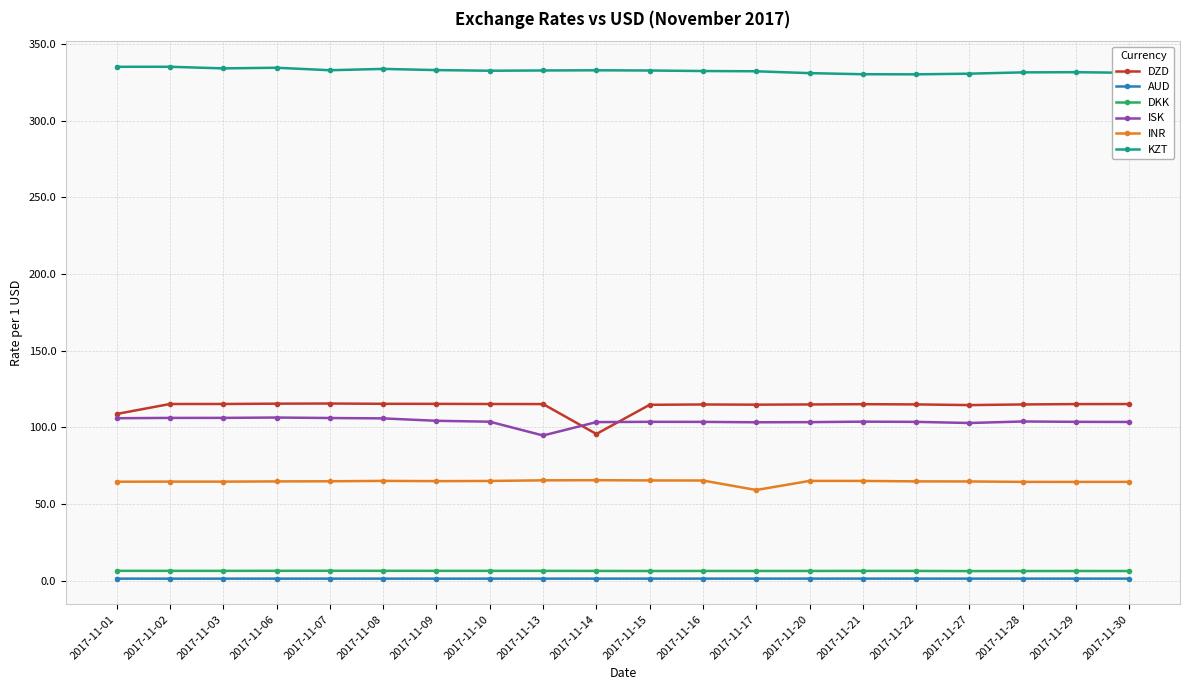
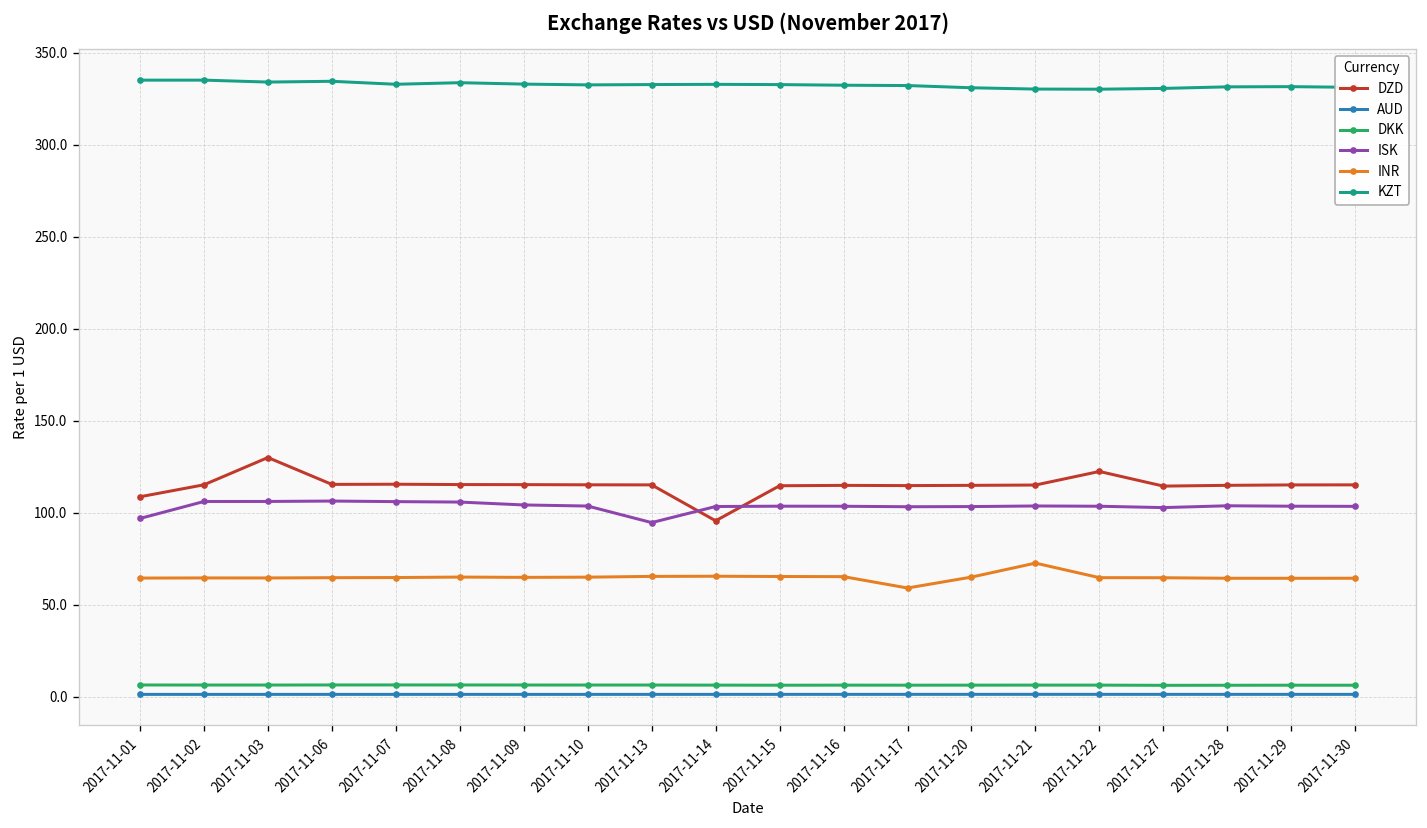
ISK, 2017-11-01: 106 -> 97
DZD, 2017-11-03: 115 -> 130
INR, 2017-11-21: 65 -> 73
DZD, 2017-11-22: 115 -> 122
